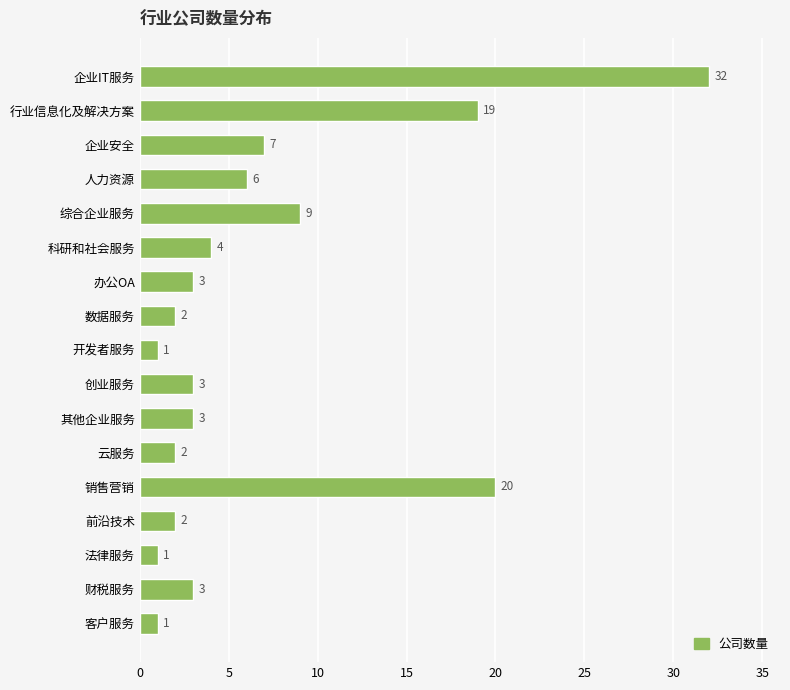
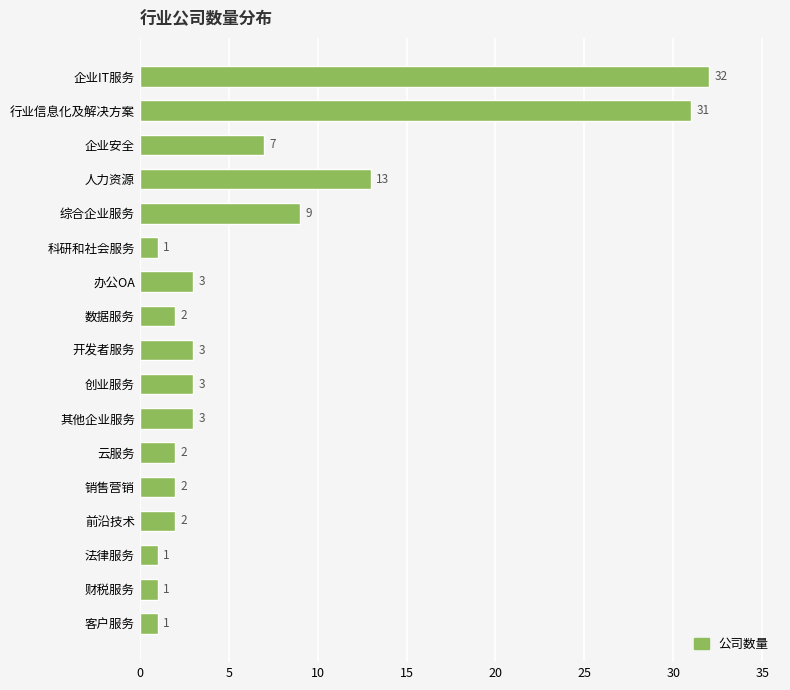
行业信息化及解决方案: 19 -> 31
人力资源: 6 -> 13
科研和社会服务: 4 -> 1
开发者服务: 1 -> 3
销售营销: 20 -> 2
财税服务: 3 -> 1
